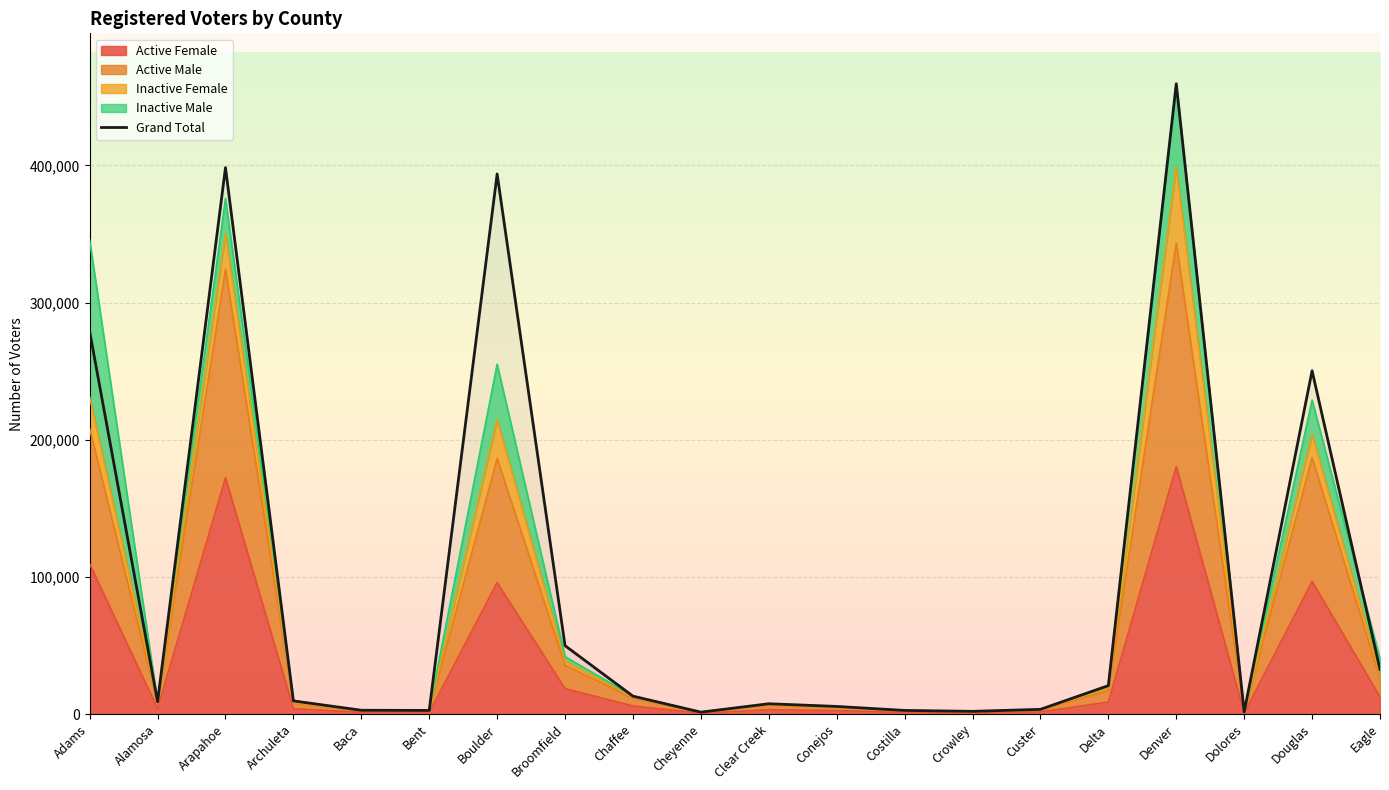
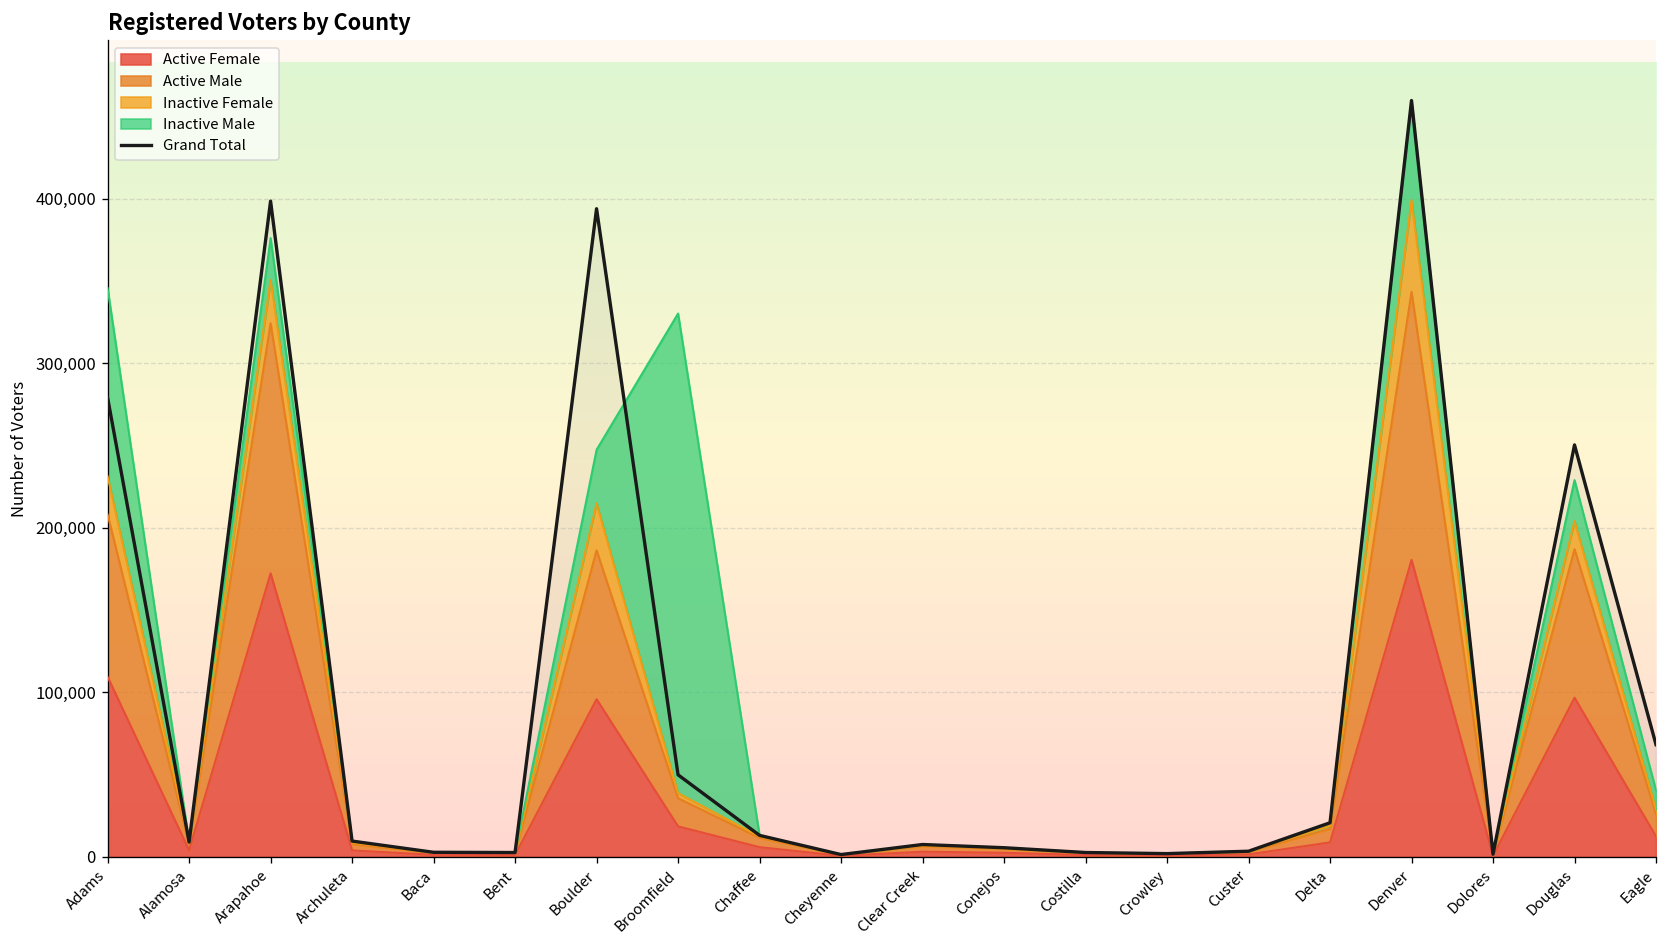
Inactive Male, Boulder: 40,000 -> 33,000
Inactive Male, Broomfield: 3,000 -> 291,000
Grand Total, Eagle: 32,000 -> 68,000
